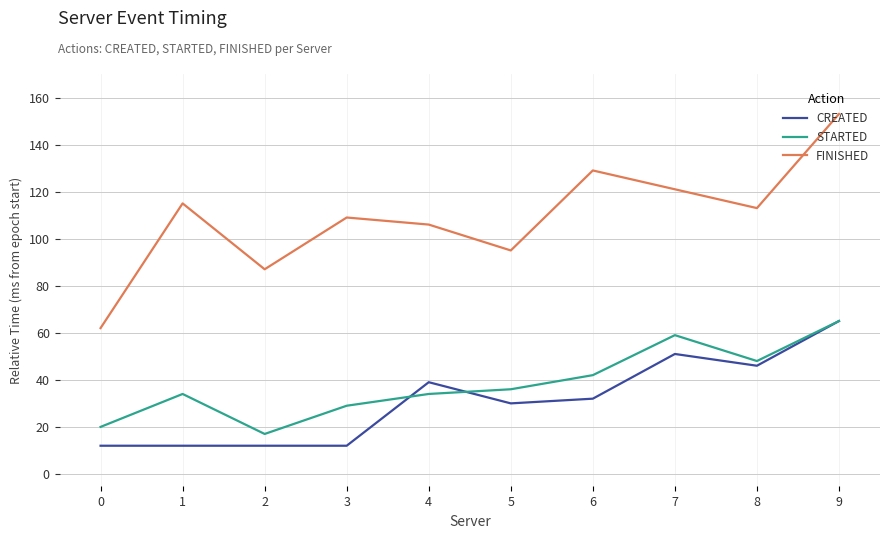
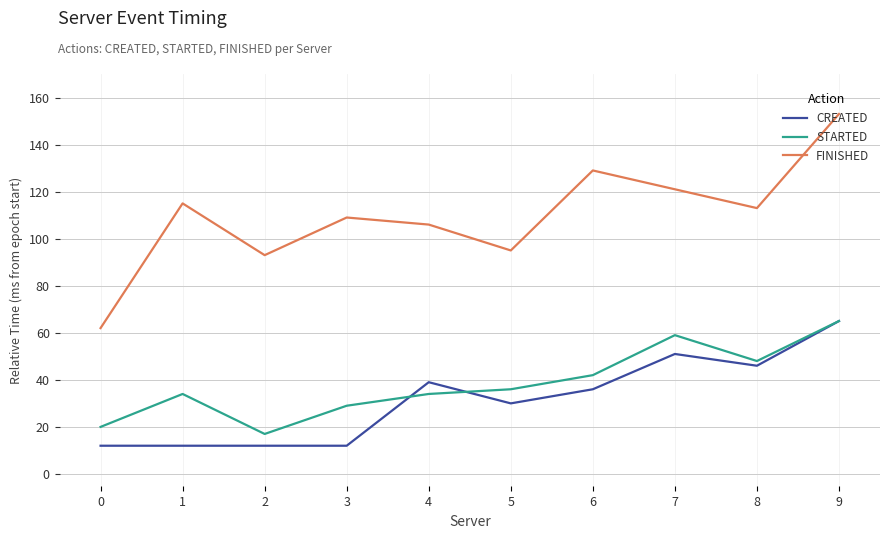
FINISHED, 2: 87 -> 93
CREATED, 6: 32 -> 36
